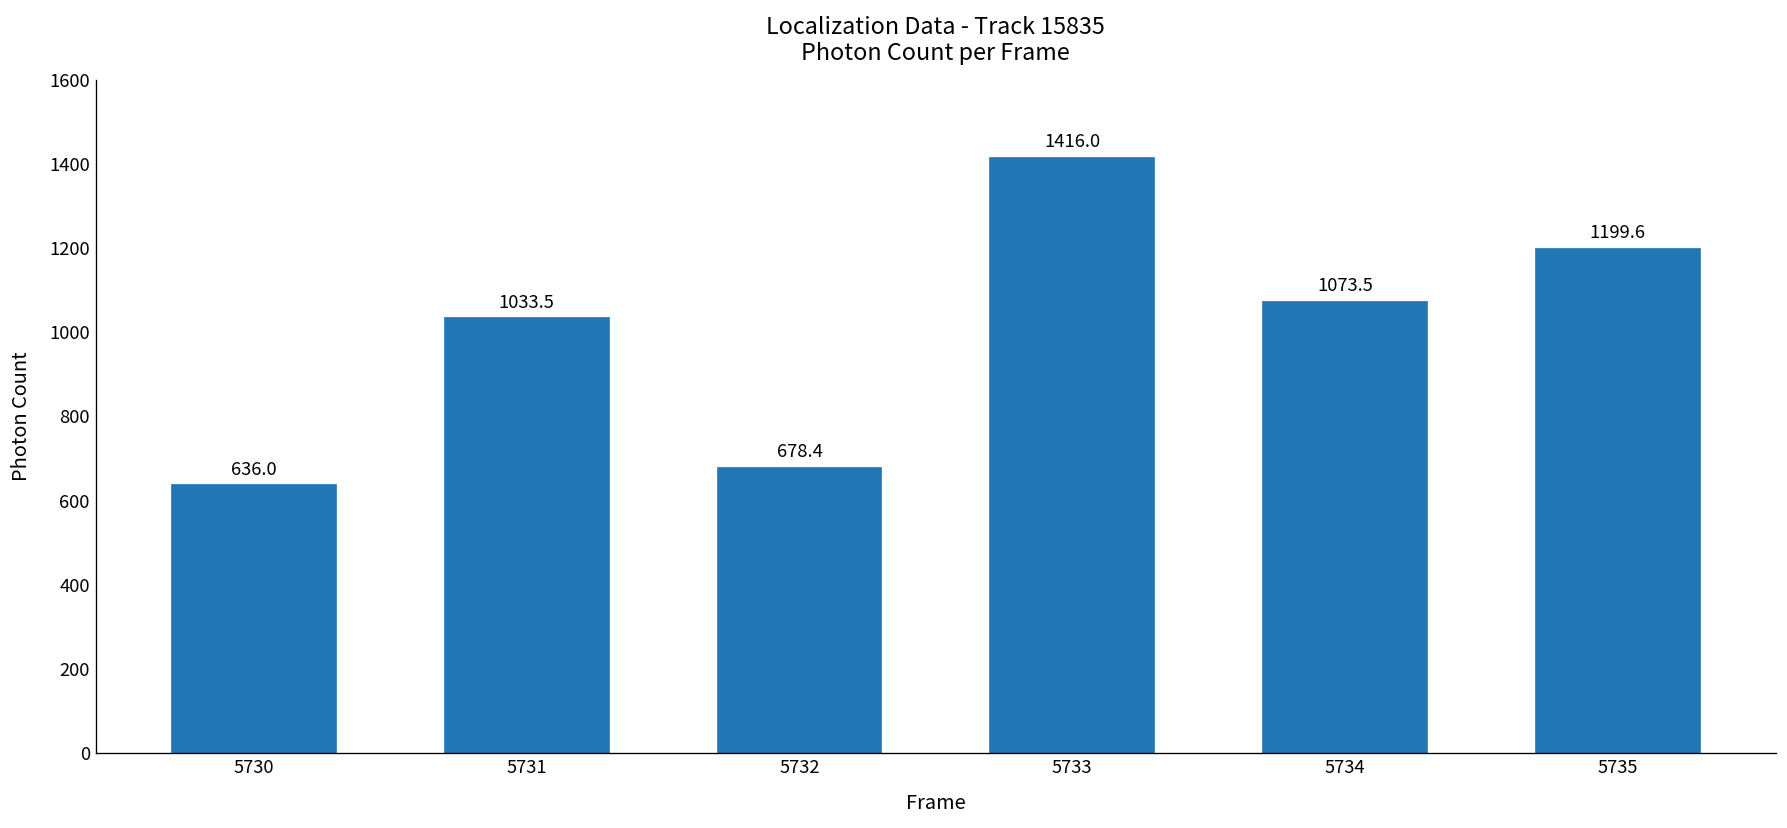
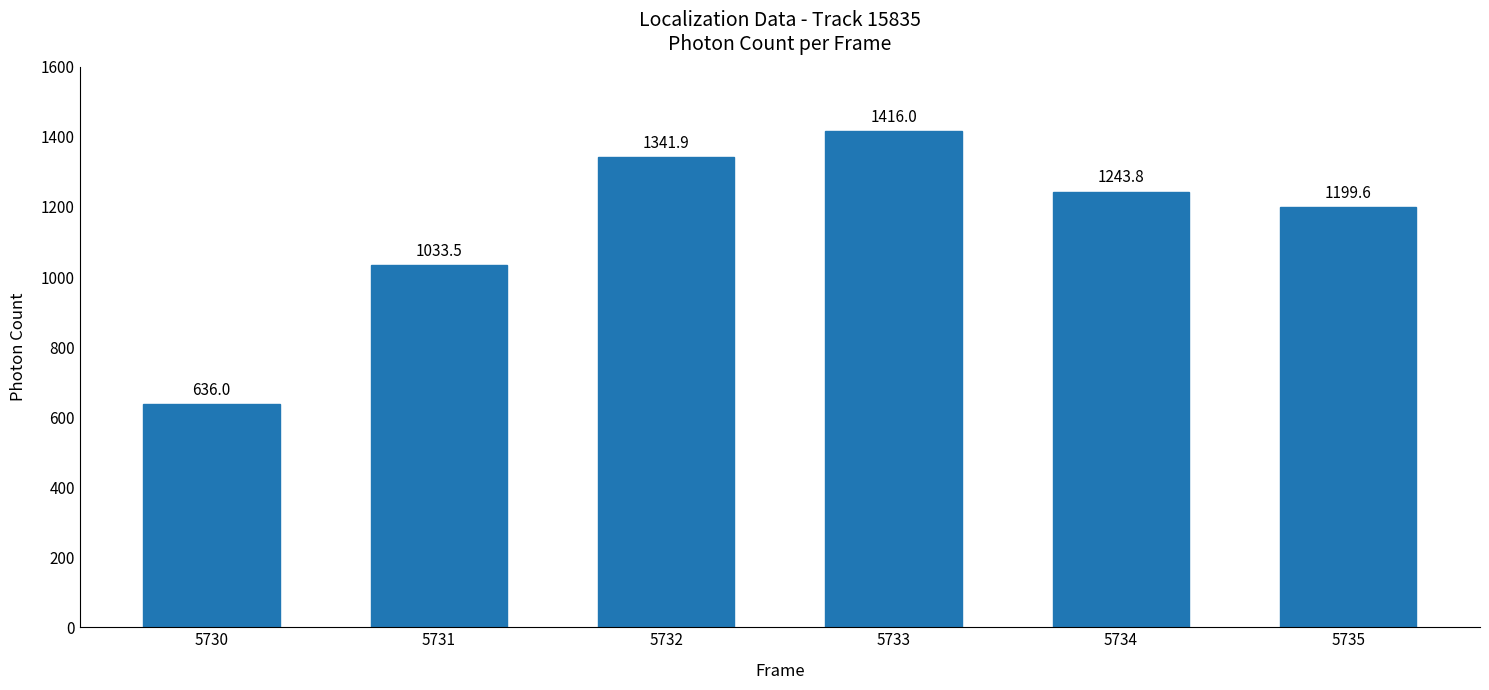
5732: 678.4 -> 1341.9
5734: 1073.5 -> 1243.8
